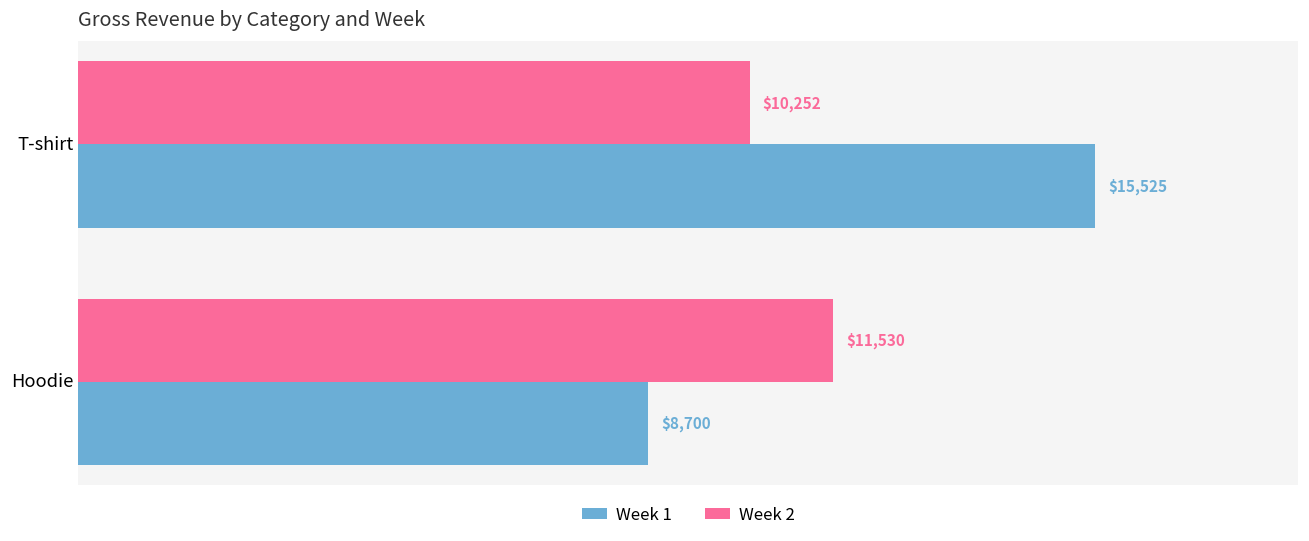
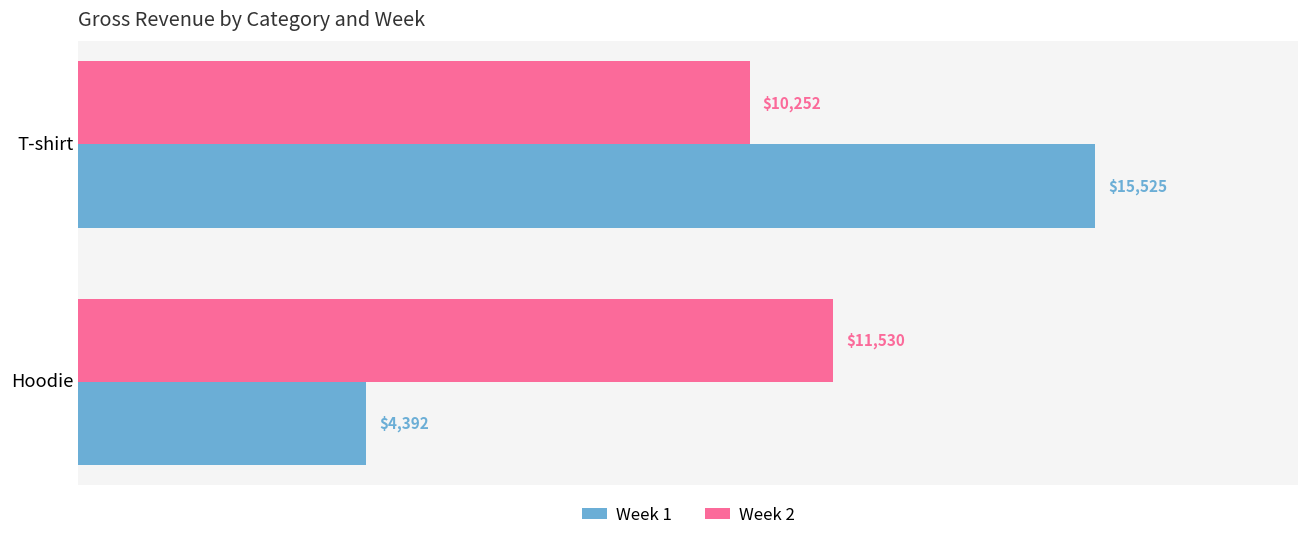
Week 1, Hoodie: $8,700 -> $4,392
